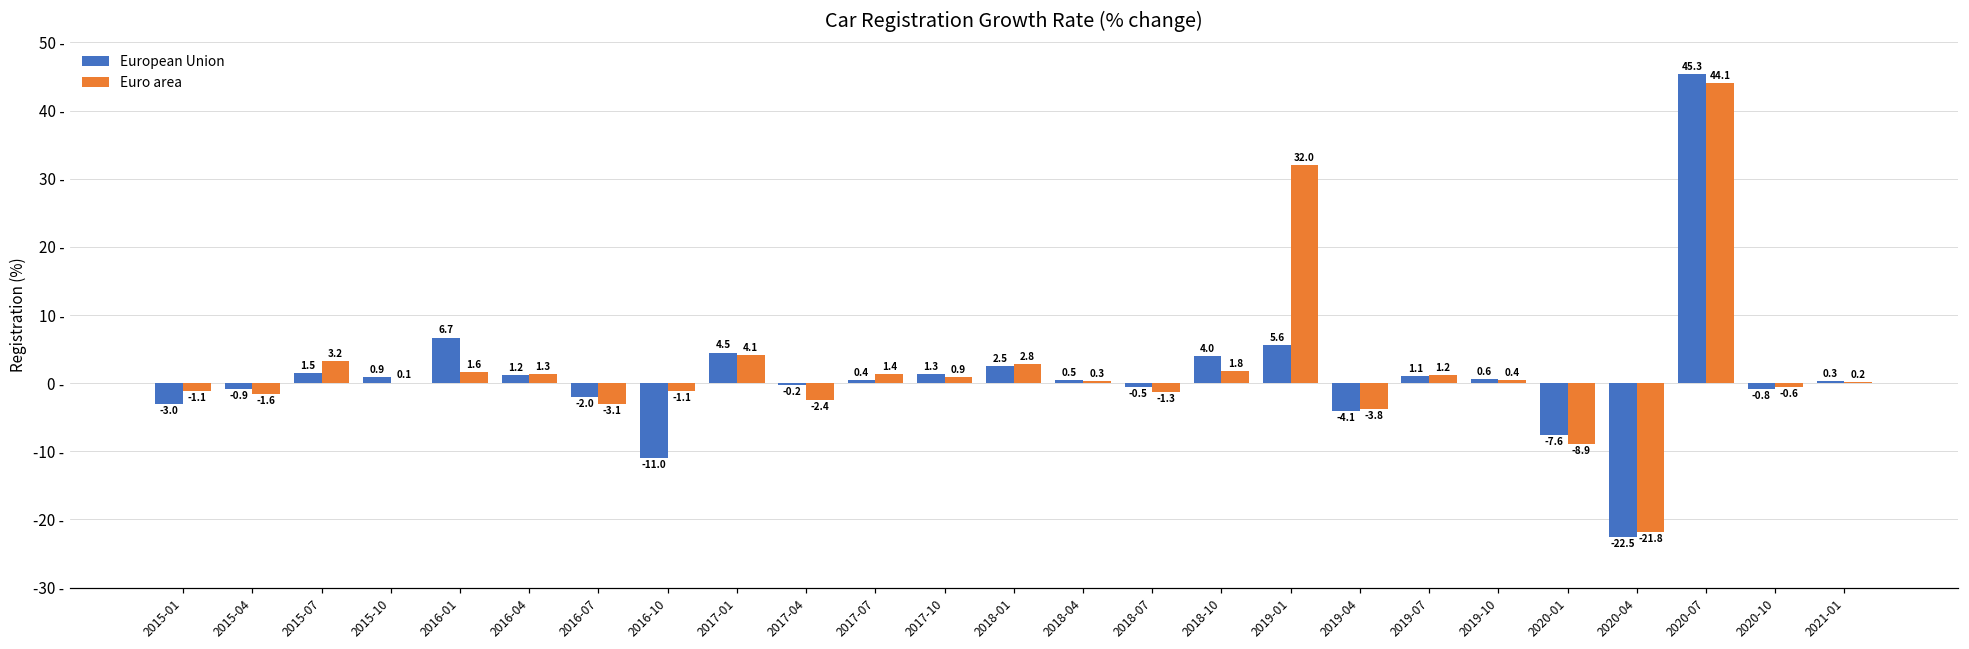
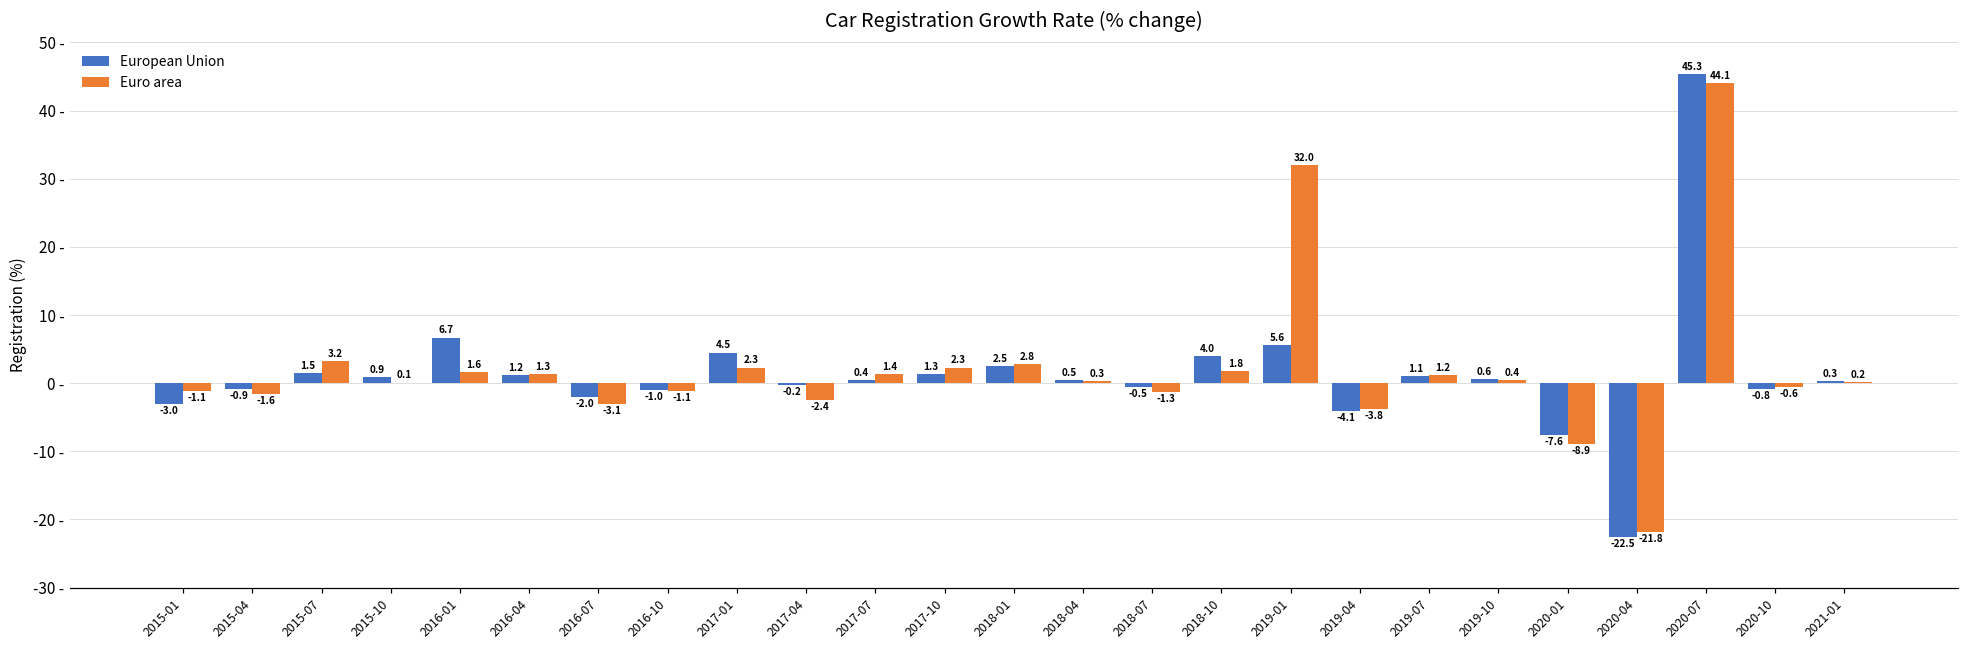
European Union, 2016-10: -11.0 -> -1.0
Euro area, 2017-01: 4.1 -> 2.3
Euro area, 2017-10: 0.9 -> 2.3
